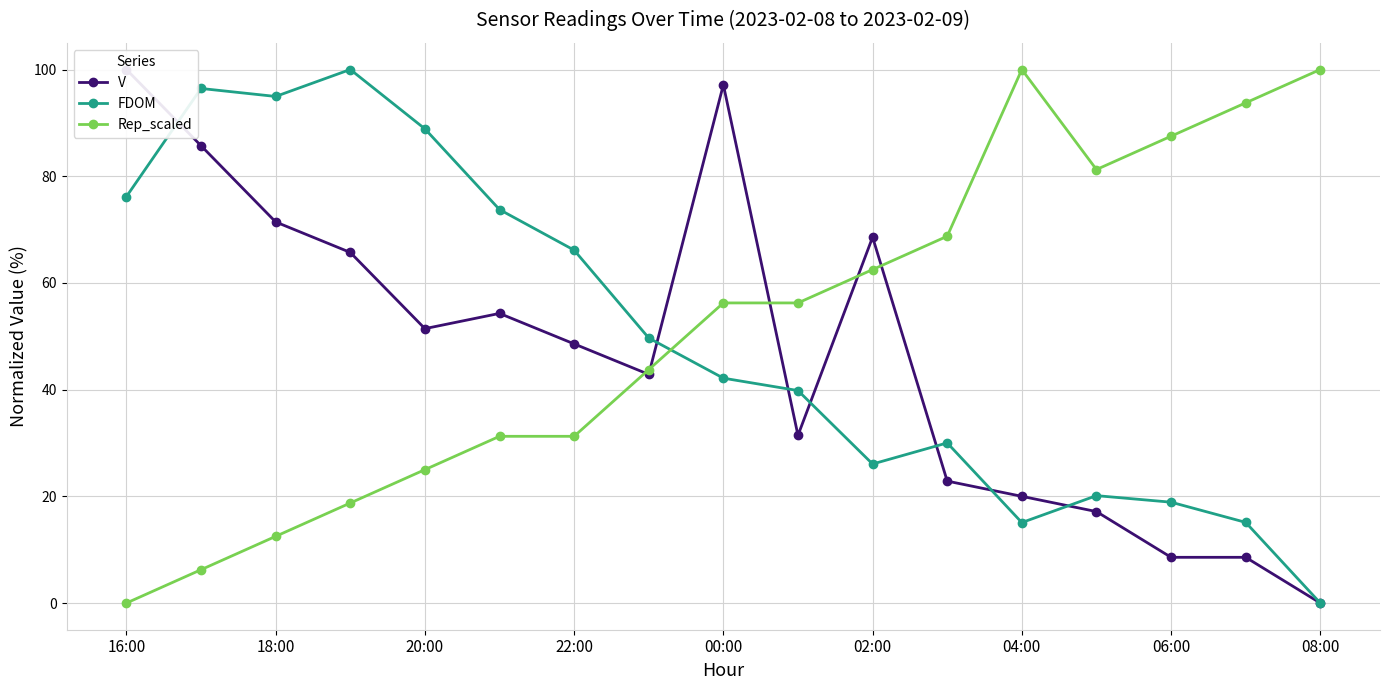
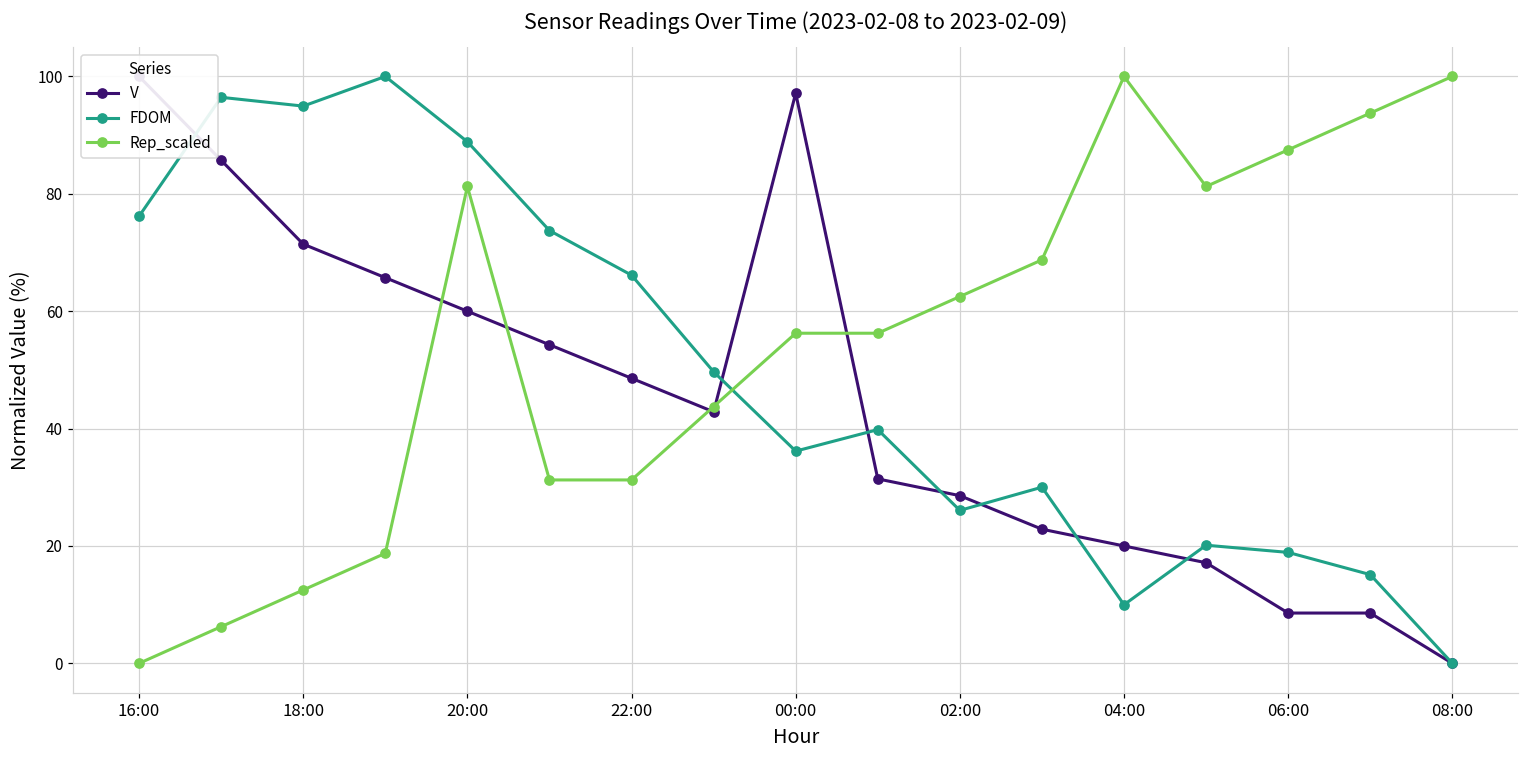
V, 20:00: 51 -> 60
Rep_scaled, 20:00: 25 -> 81
FDOM, 00:00: 42 -> 36
V, 02:00: 69 -> 29
FDOM, 04:00: 15 -> 10
